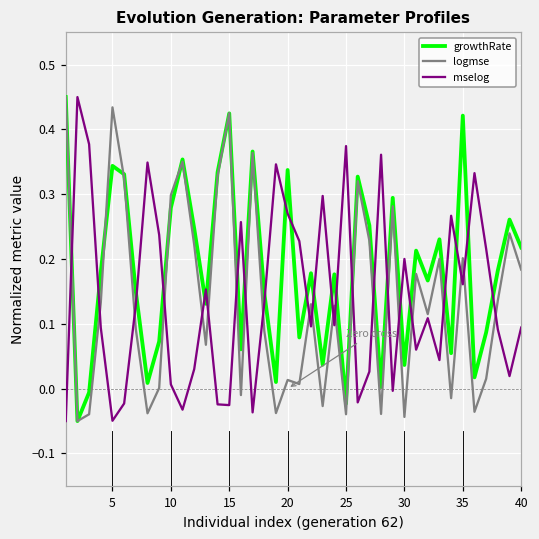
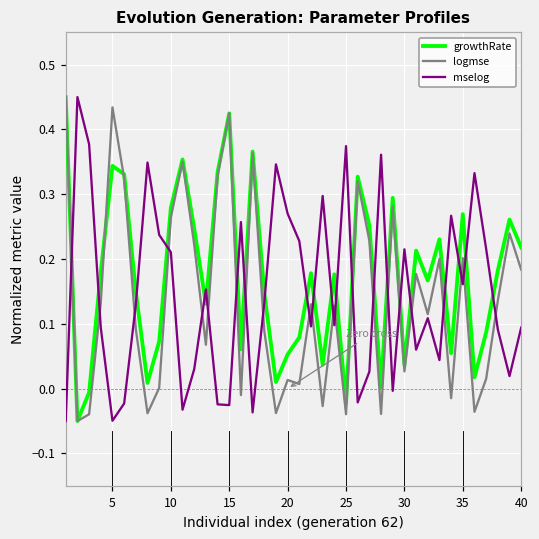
logmse, 10: 0.30 -> 0.26
mselog, 10: 0.01 -> 0.21
growthRate, 20: 0.34 -> 0.05
logmse, 30: -0.04 -> 0.03
mselog, 30: 0.20 -> 0.22
growthRate, 35: 0.42 -> 0.27
